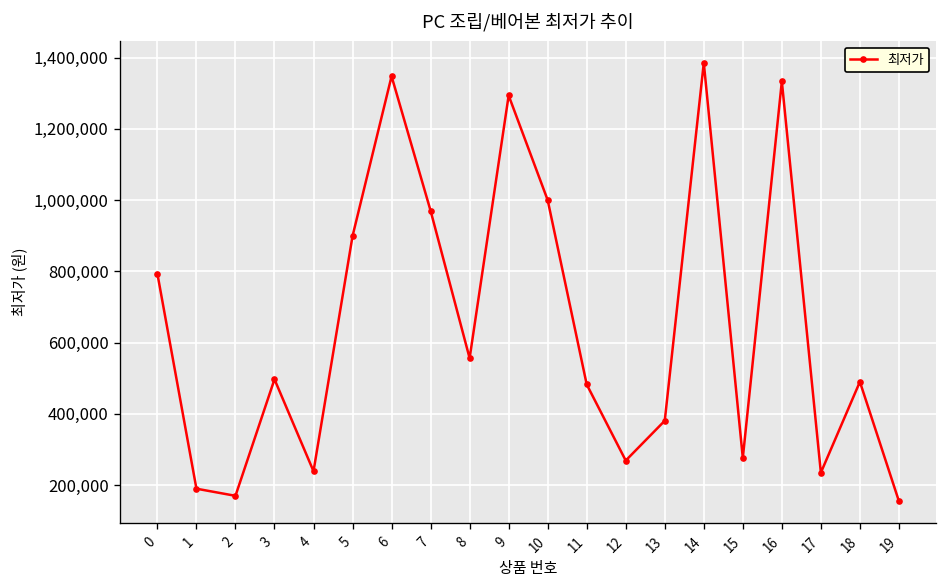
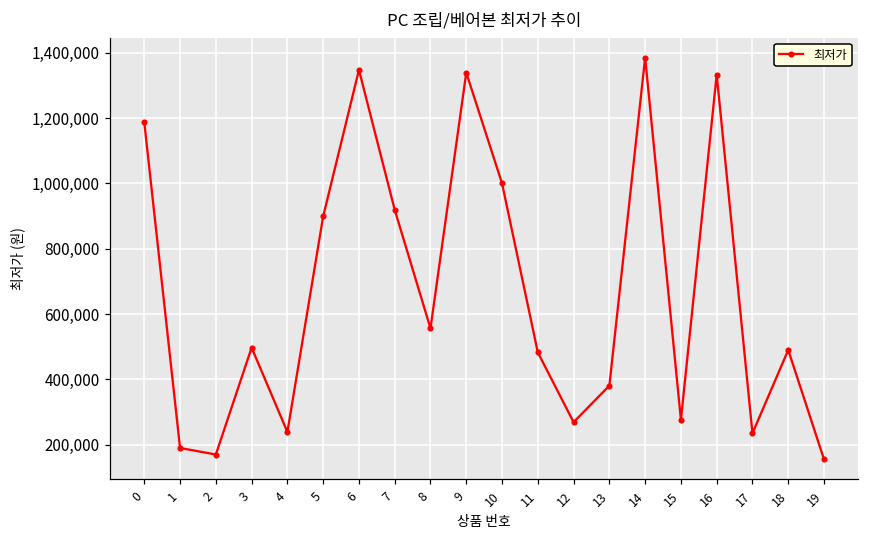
0: 790,000 -> 1,190,000
7: 970,000 -> 920,000
9: 1,290,000 -> 1,340,000
